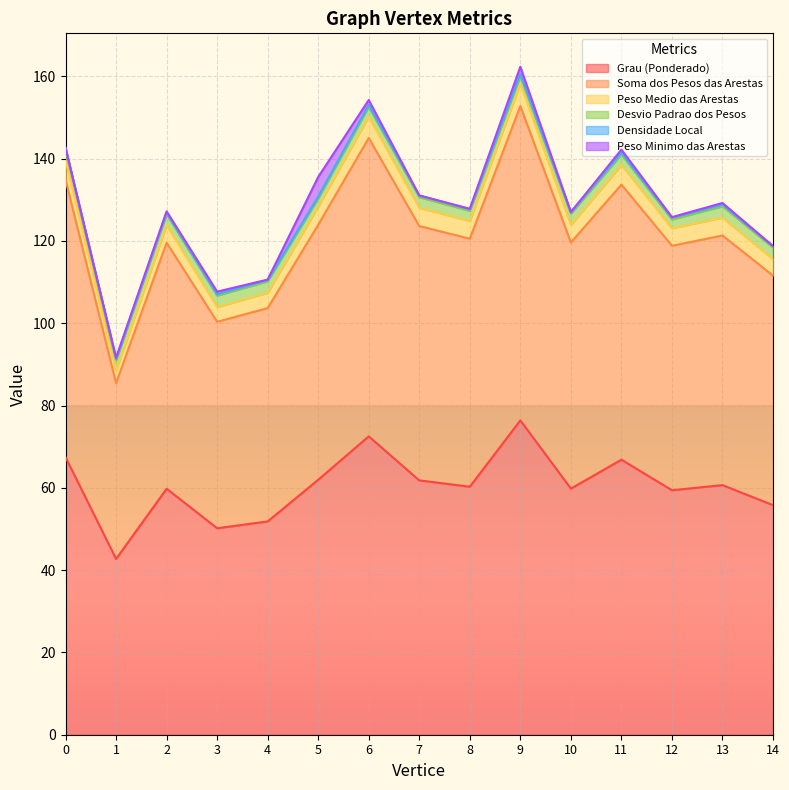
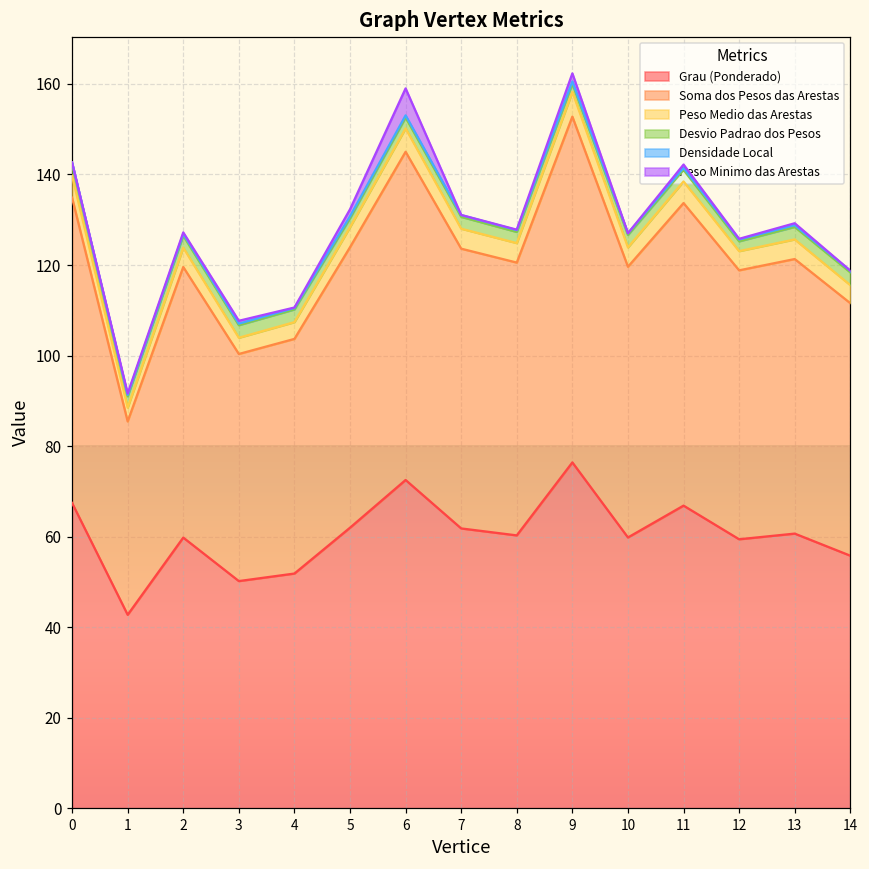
Peso Minimo das Arestas, 5: 5 -> 2
Peso Minimo das Arestas, 6: 1 -> 6
